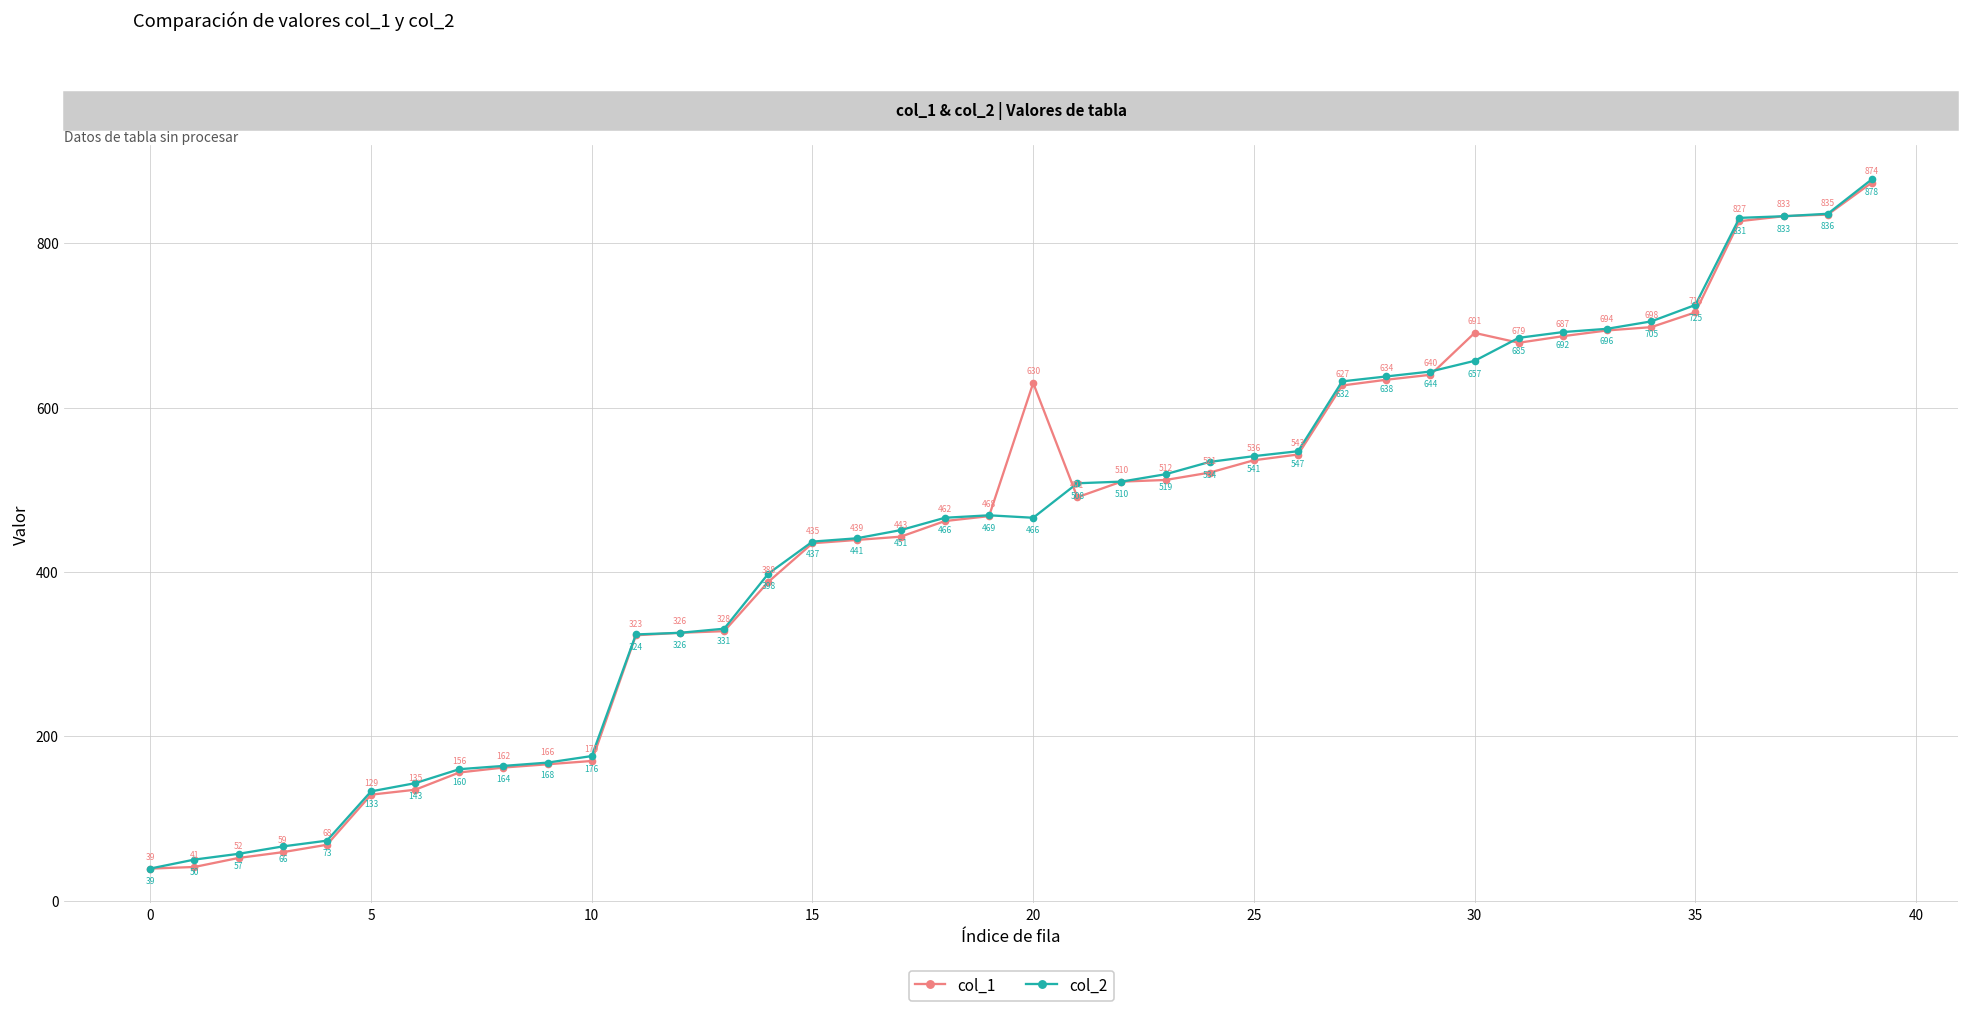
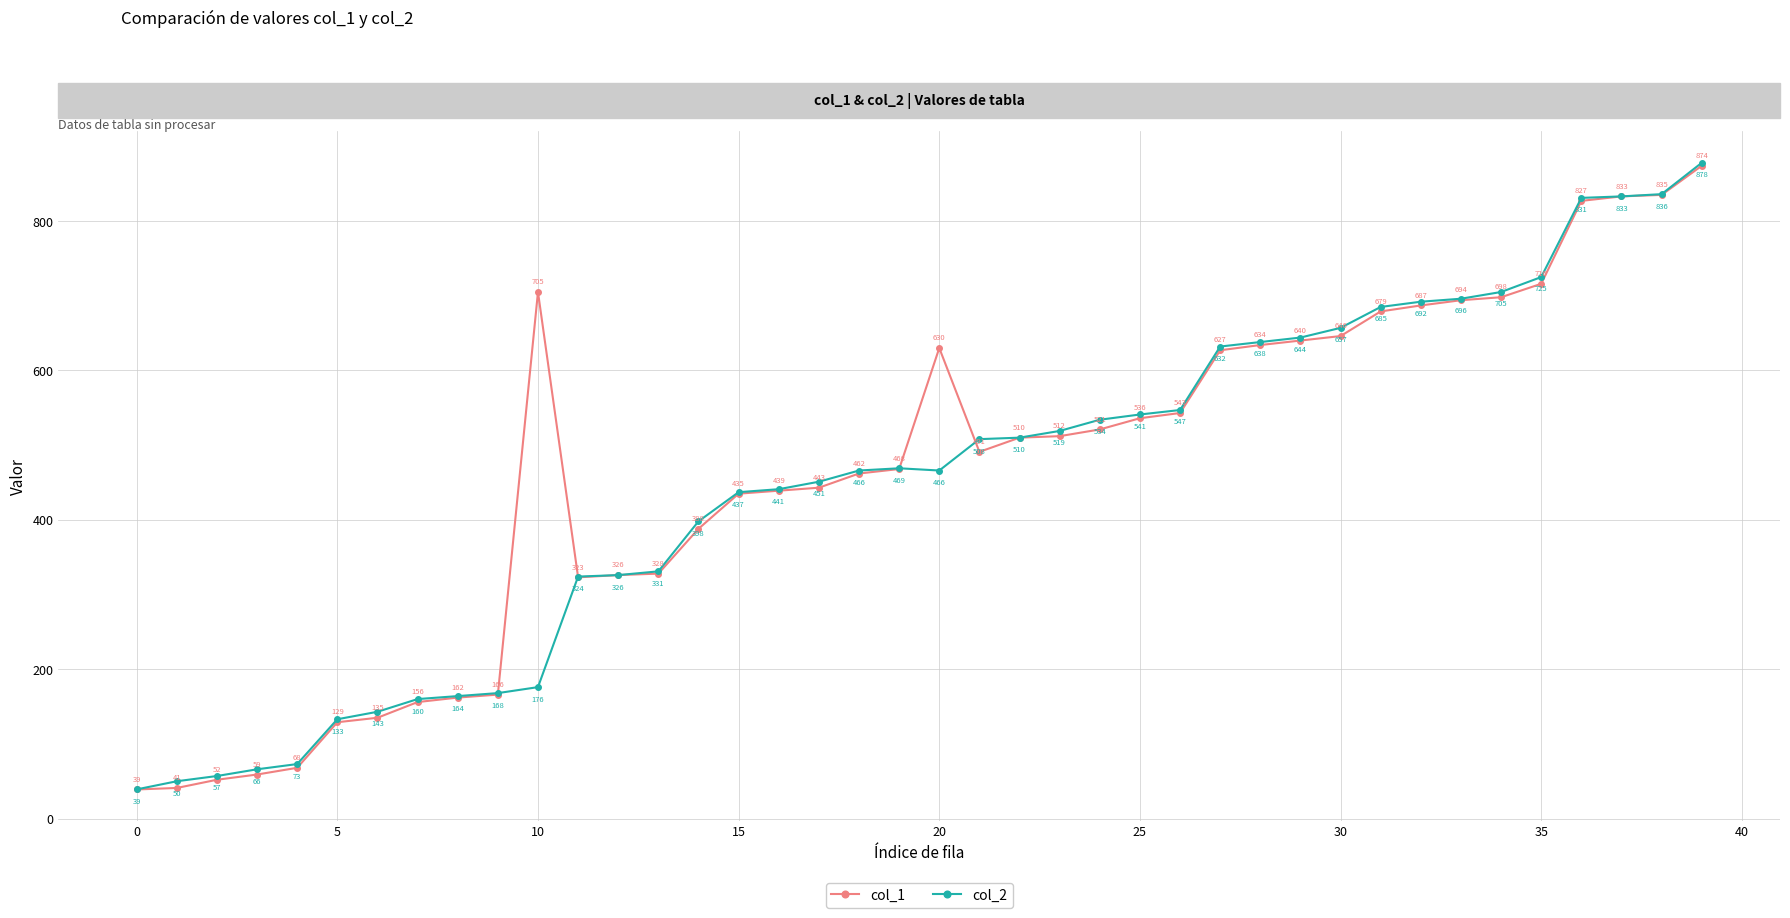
col_1, 10: 170 -> 705
col_1, 30: 691 -> 646
